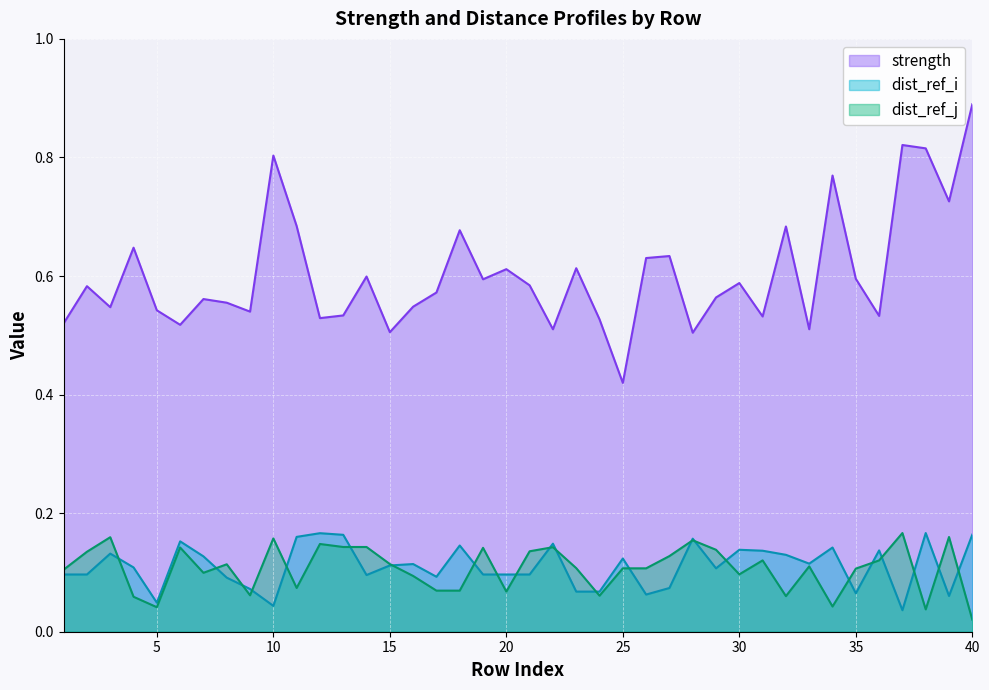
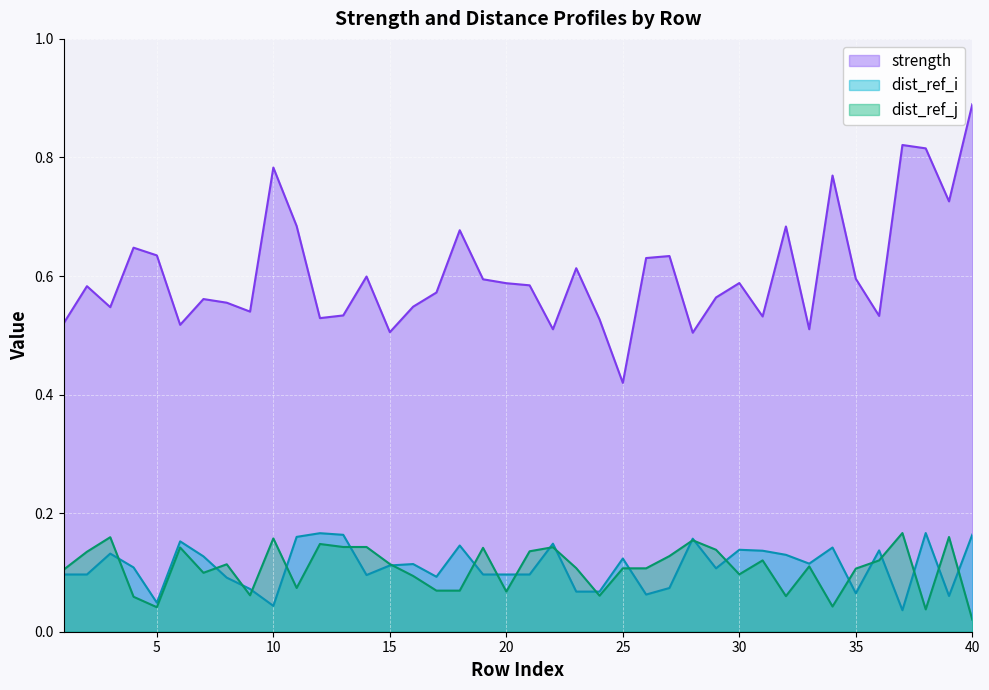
strength, 5: 0.54 -> 0.63
strength, 10: 0.80 -> 0.78
strength, 20: 0.61 -> 0.59
